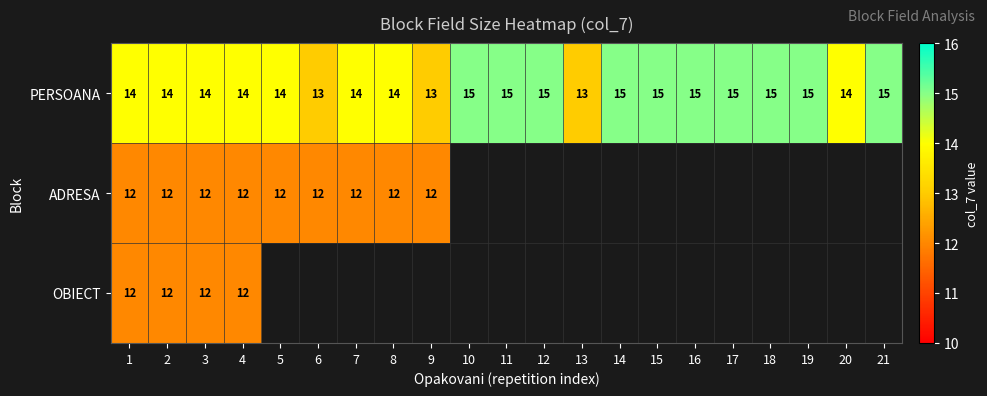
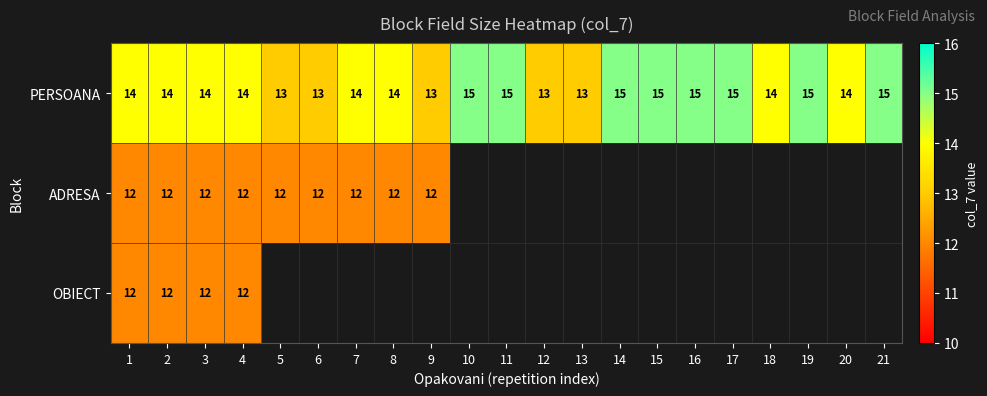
PERSOANA, 5: 14 -> 13
PERSOANA, 12: 15 -> 13
PERSOANA, 18: 15 -> 14
